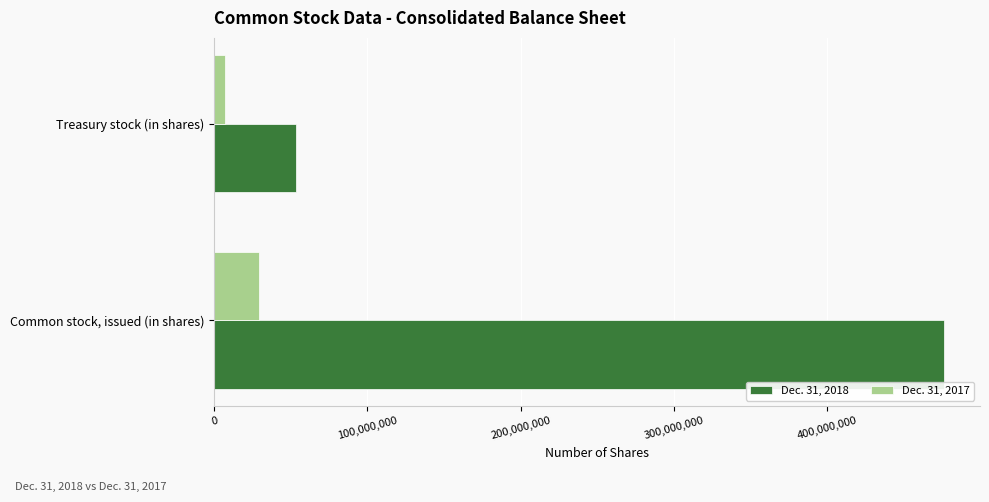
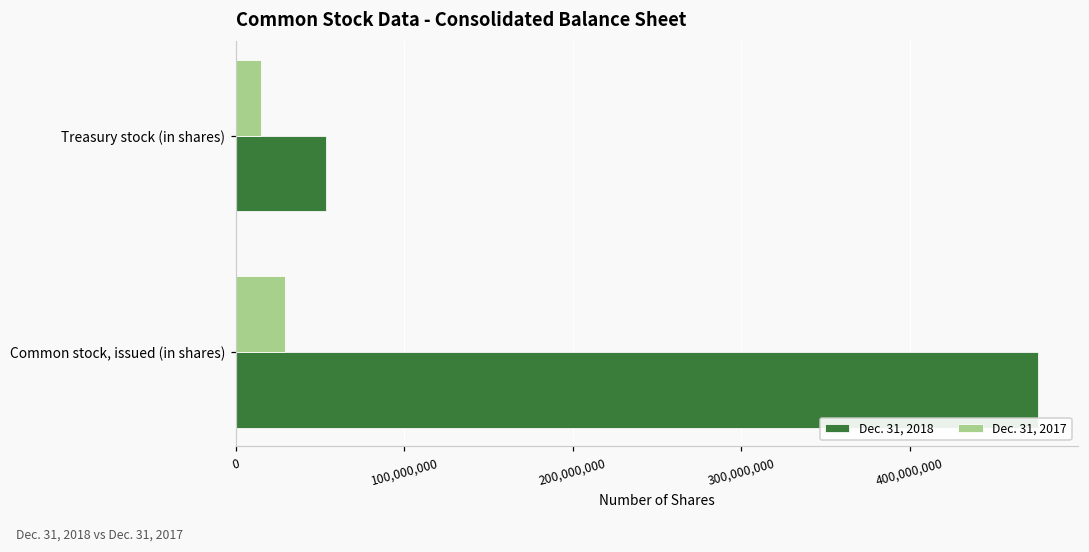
Dec. 31, 2017, Treasury stock (in shares): 7,000,000 -> 15,000,000
